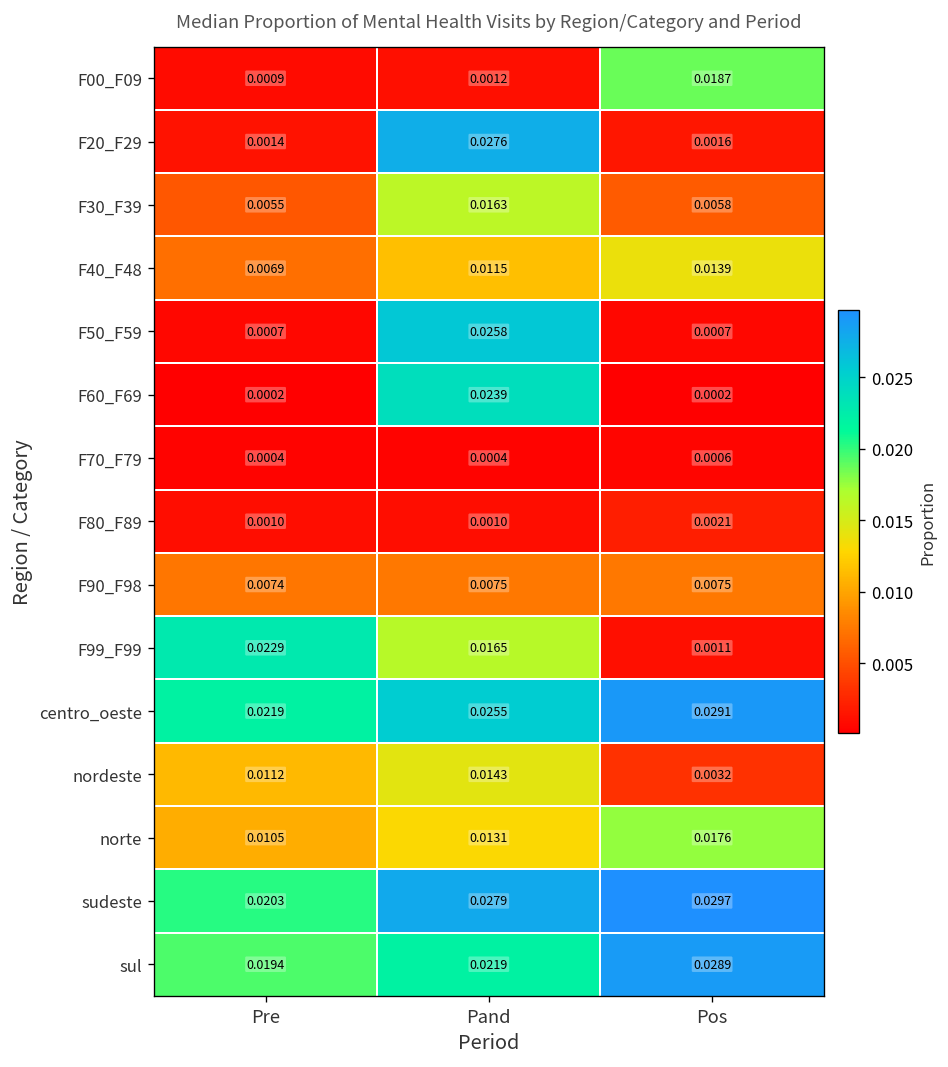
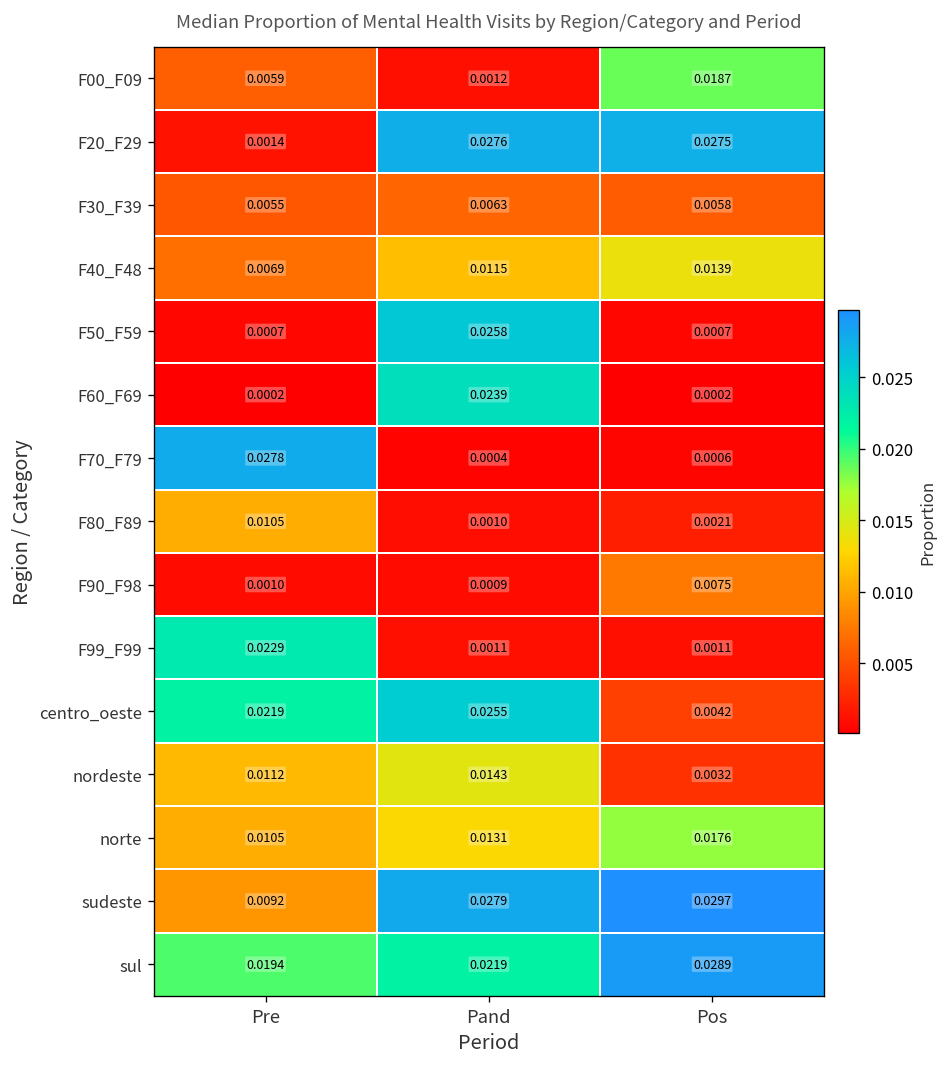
F00_F09, Pre: 0.0009 -> 0.0059
F20_F29, Pos: 0.0016 -> 0.0275
F30_F39, Pand: 0.0163 -> 0.0063
F70_F79, Pre: 0.0004 -> 0.0278
F80_F89, Pre: 0.0010 -> 0.0105
F90_F98, Pre: 0.0074 -> 0.0010
F90_F98, Pand: 0.0075 -> 0.0009
F99_F99, Pand: 0.0165 -> 0.0011
centro_oeste, Pos: 0.0291 -> 0.0042
sudeste, Pre: 0.0203 -> 0.0092
